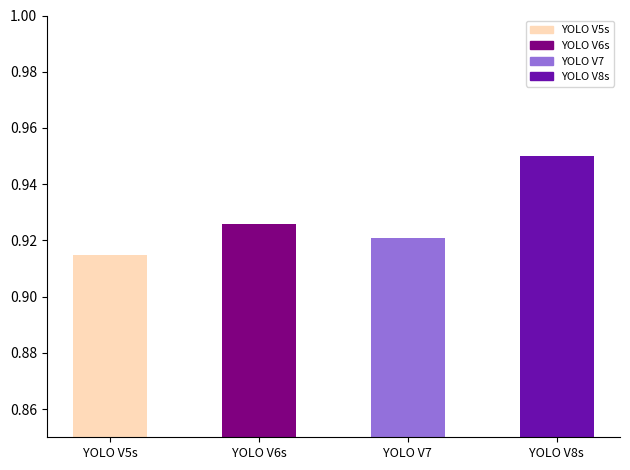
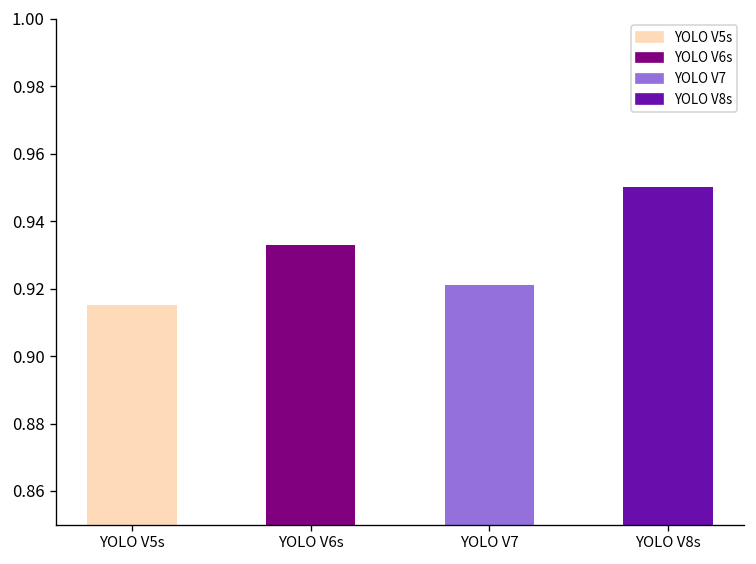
YOLO V6s: 0.926 -> 0.933
